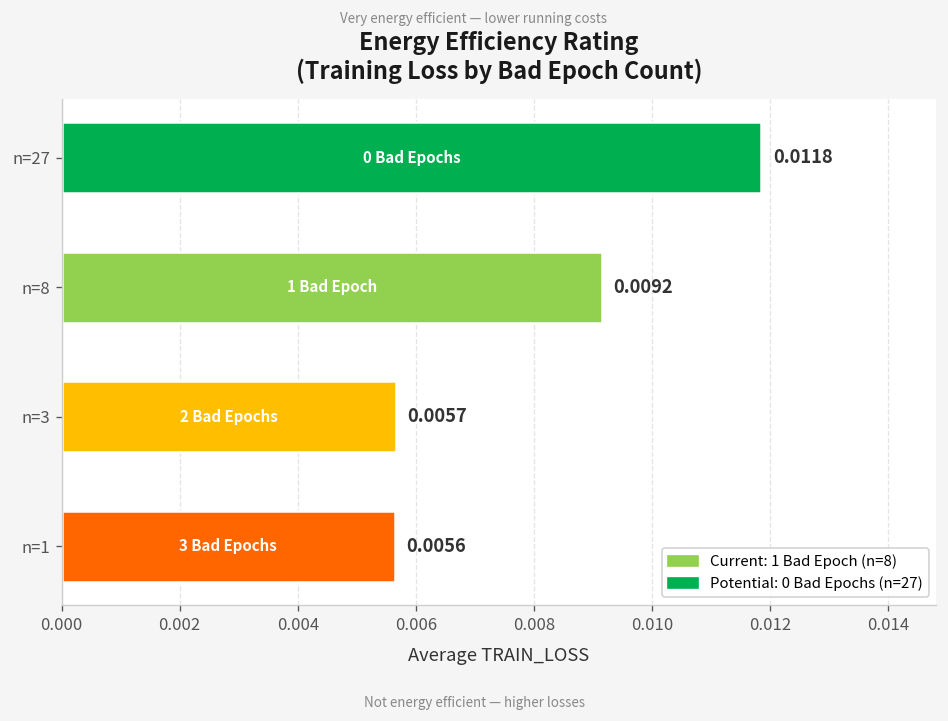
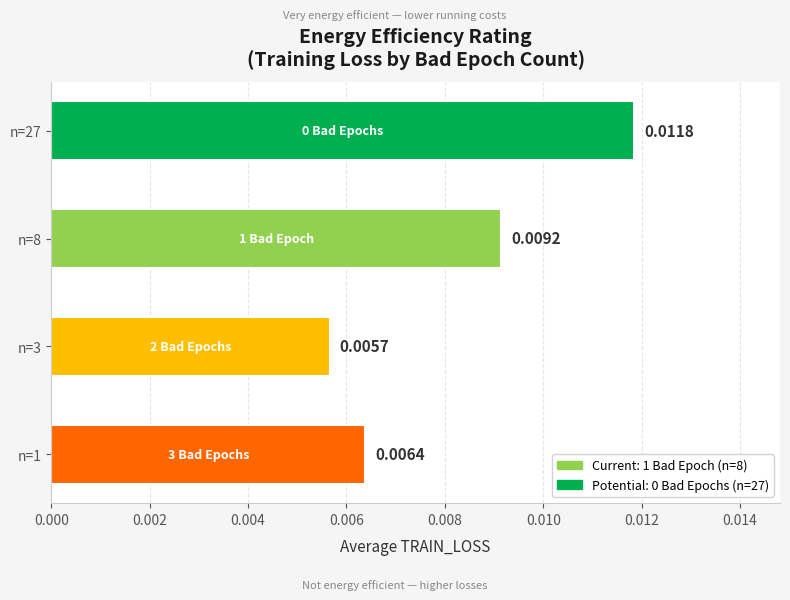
n=1: 0.0056 -> 0.0064
